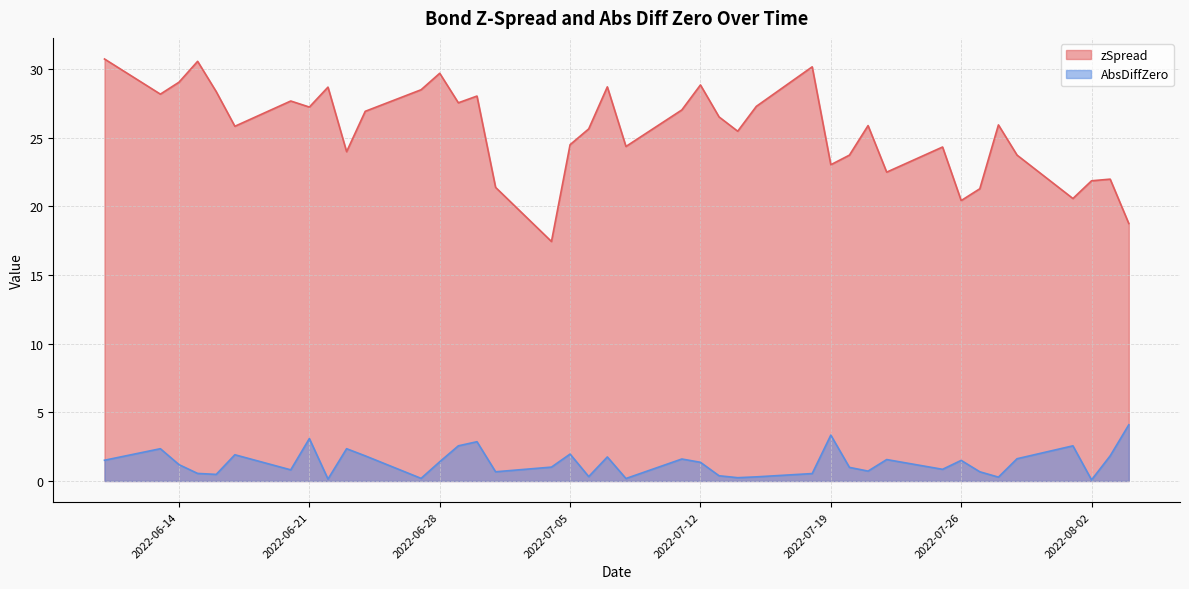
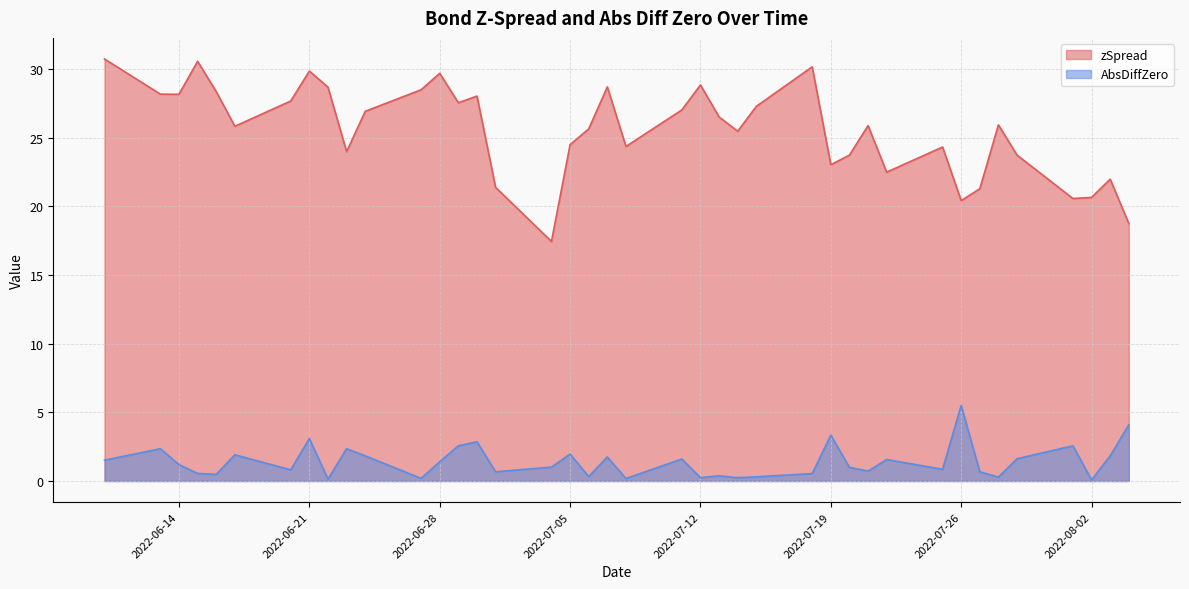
zSpread, 2022-06-14: 29.0 -> 28.2
zSpread, 2022-06-21: 27.2 -> 29.9
AbsDiffZero, 2022-07-12: 1.4 -> 0.2
AbsDiffZero, 2022-07-26: 1.5 -> 5.5
zSpread, 2022-08-02: 21.9 -> 20.7
